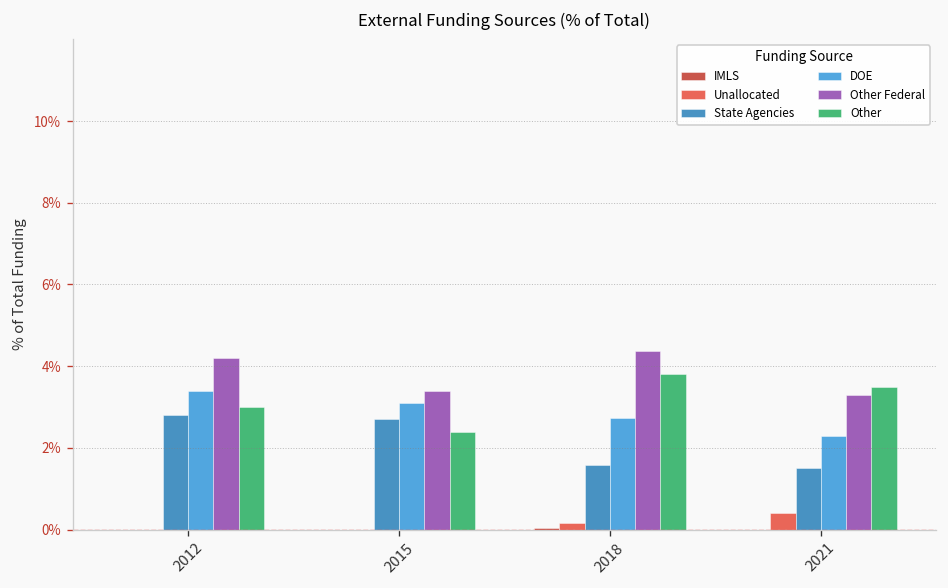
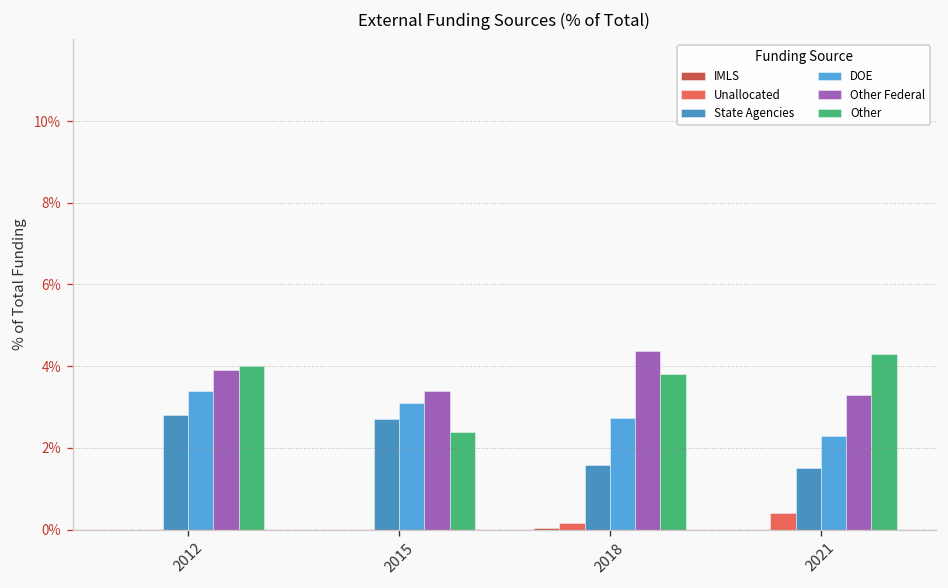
Other Federal, 2012: 4.2% -> 3.9%
Other, 2012: 3.0% -> 4.0%
Other, 2021: 3.5% -> 4.3%
